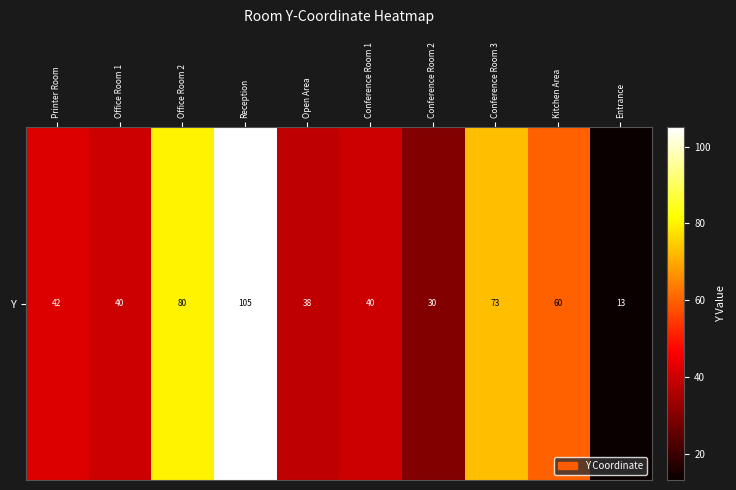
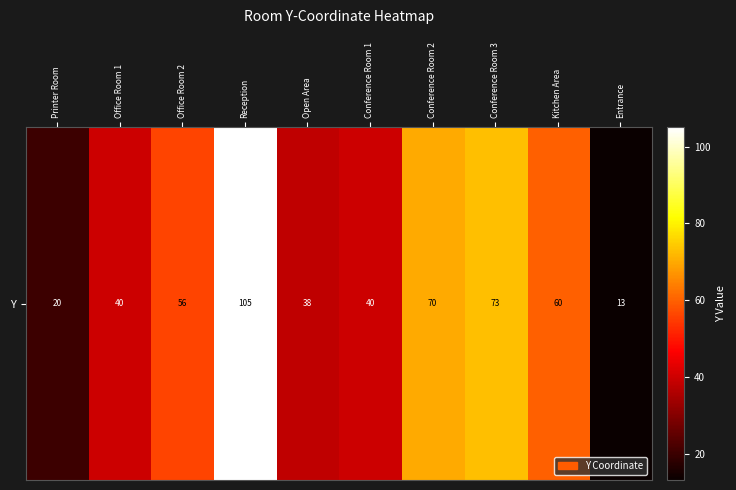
Y, Printer Room: 42 -> 20
Y, Office Room 2: 80 -> 56
Y, Conference Room 2: 30 -> 70
